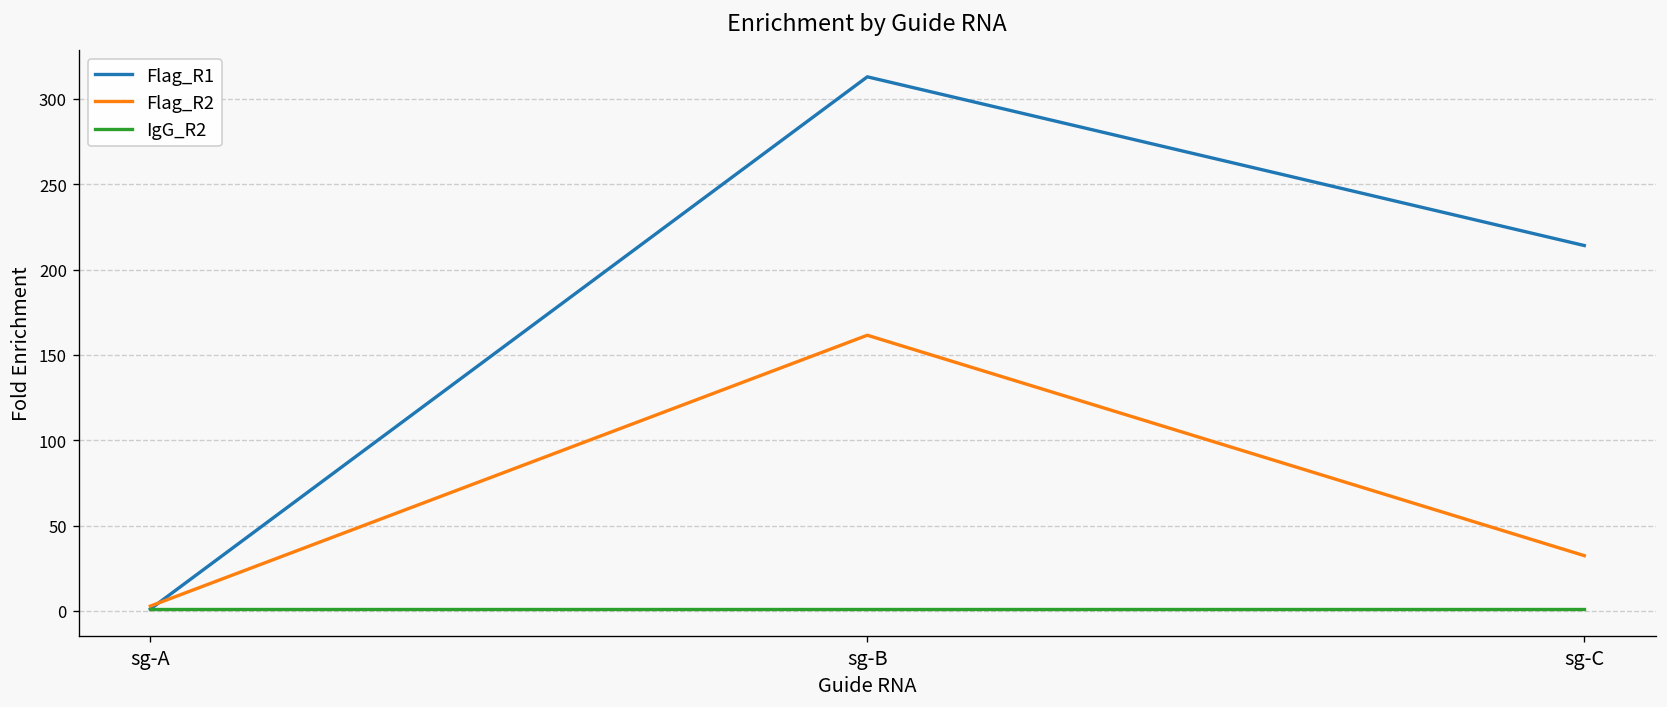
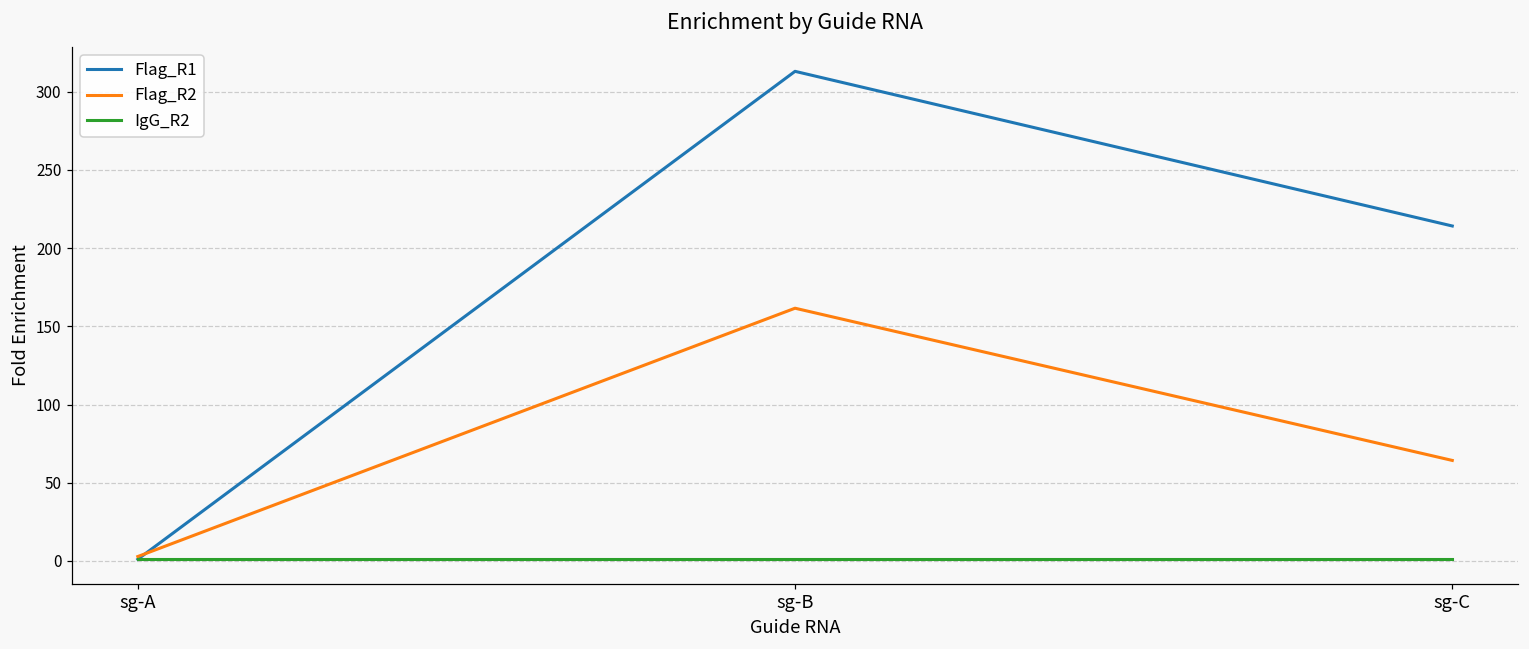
Flag_R2, sg-C: 32 -> 64
